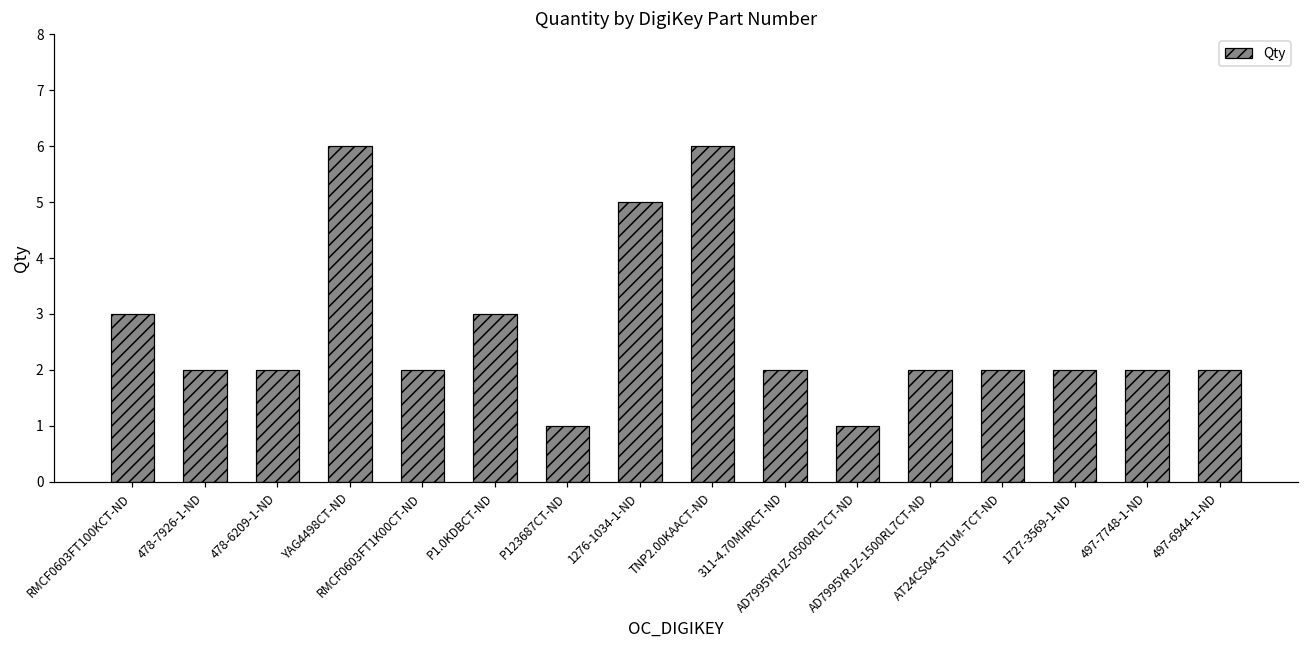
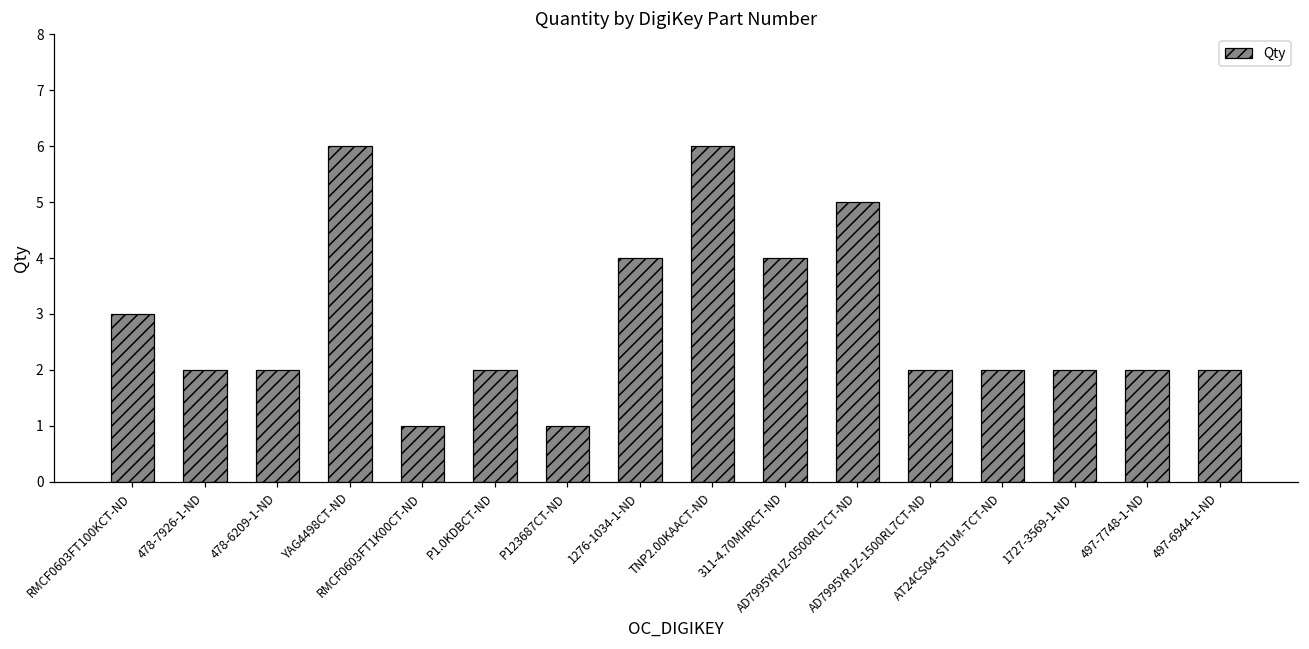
RMCF0603FT1K00CT-ND: 2 -> 1
P1.0KDBCT-ND: 3 -> 2
1276-1034-1-ND: 5 -> 4
311-4.70MHRCT-ND: 2 -> 4
AD7995YRJZ-0500RL7CT-ND: 1 -> 5
